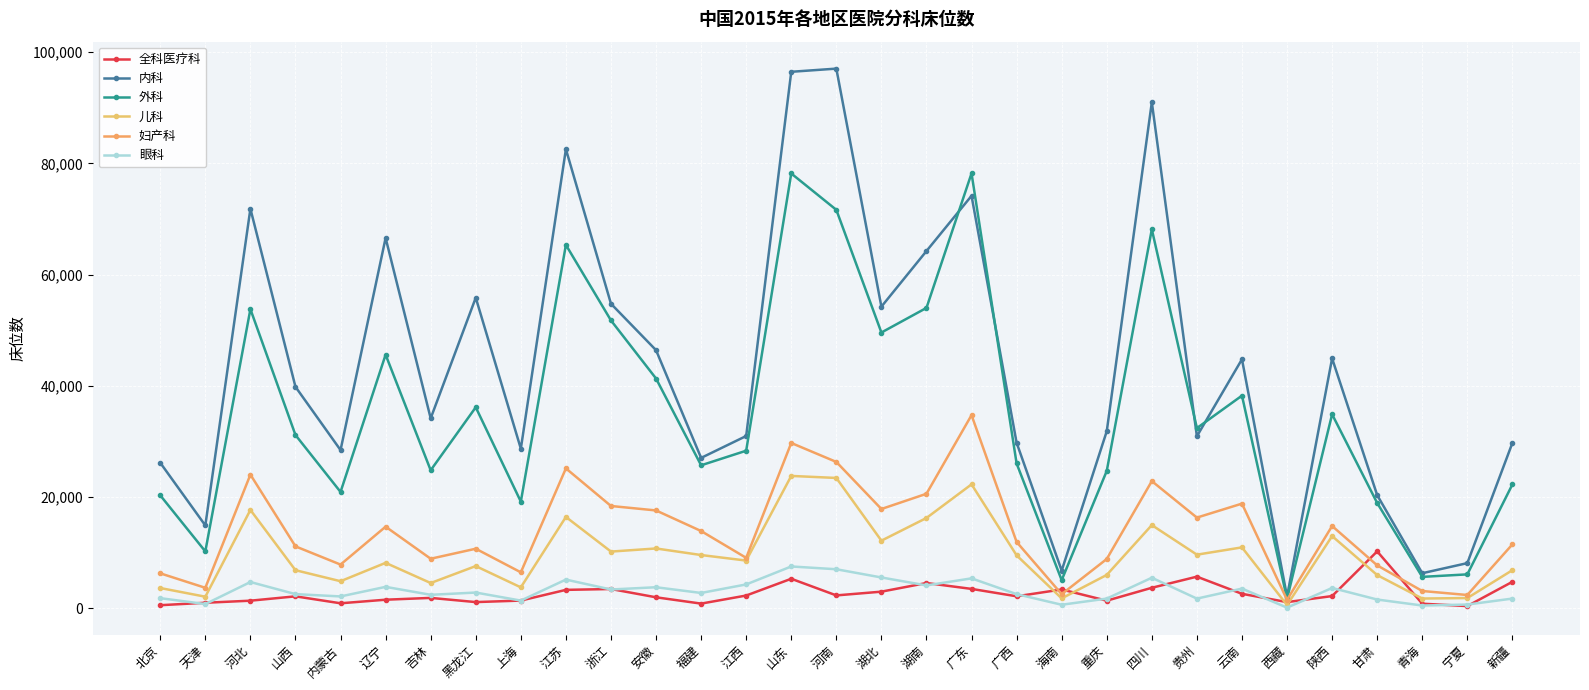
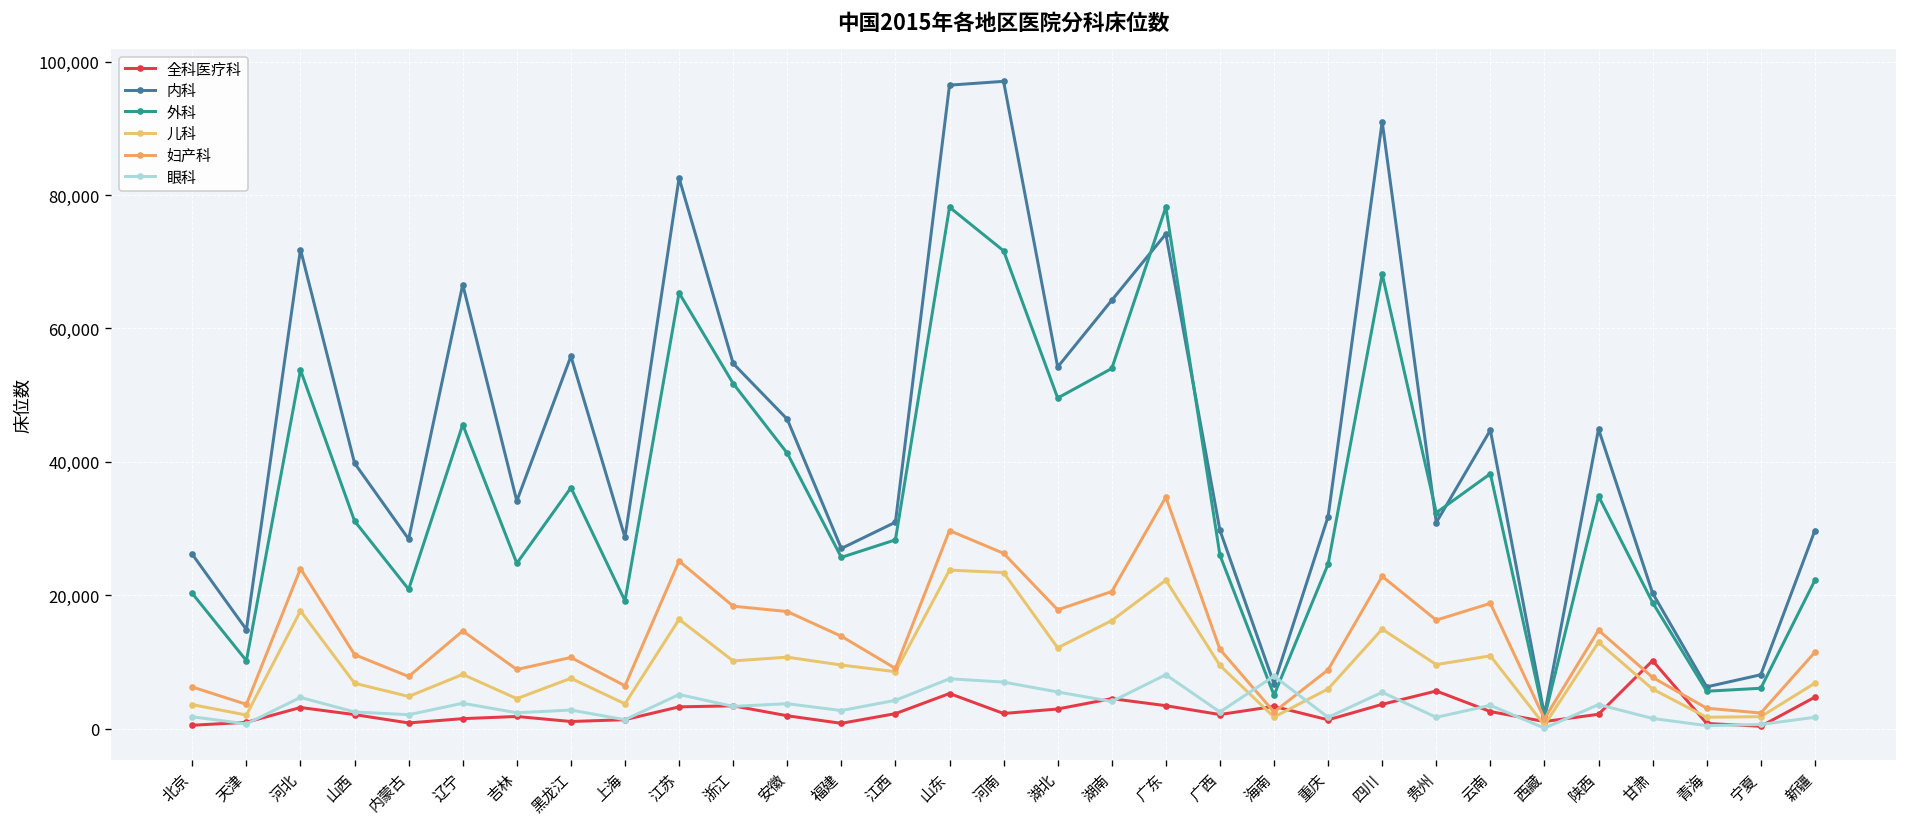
全科医疗科, 河北: 1,000 -> 3,000
眼科, 广东: 5,000 -> 8,000
眼科, 海南: 1,000 -> 8,000
